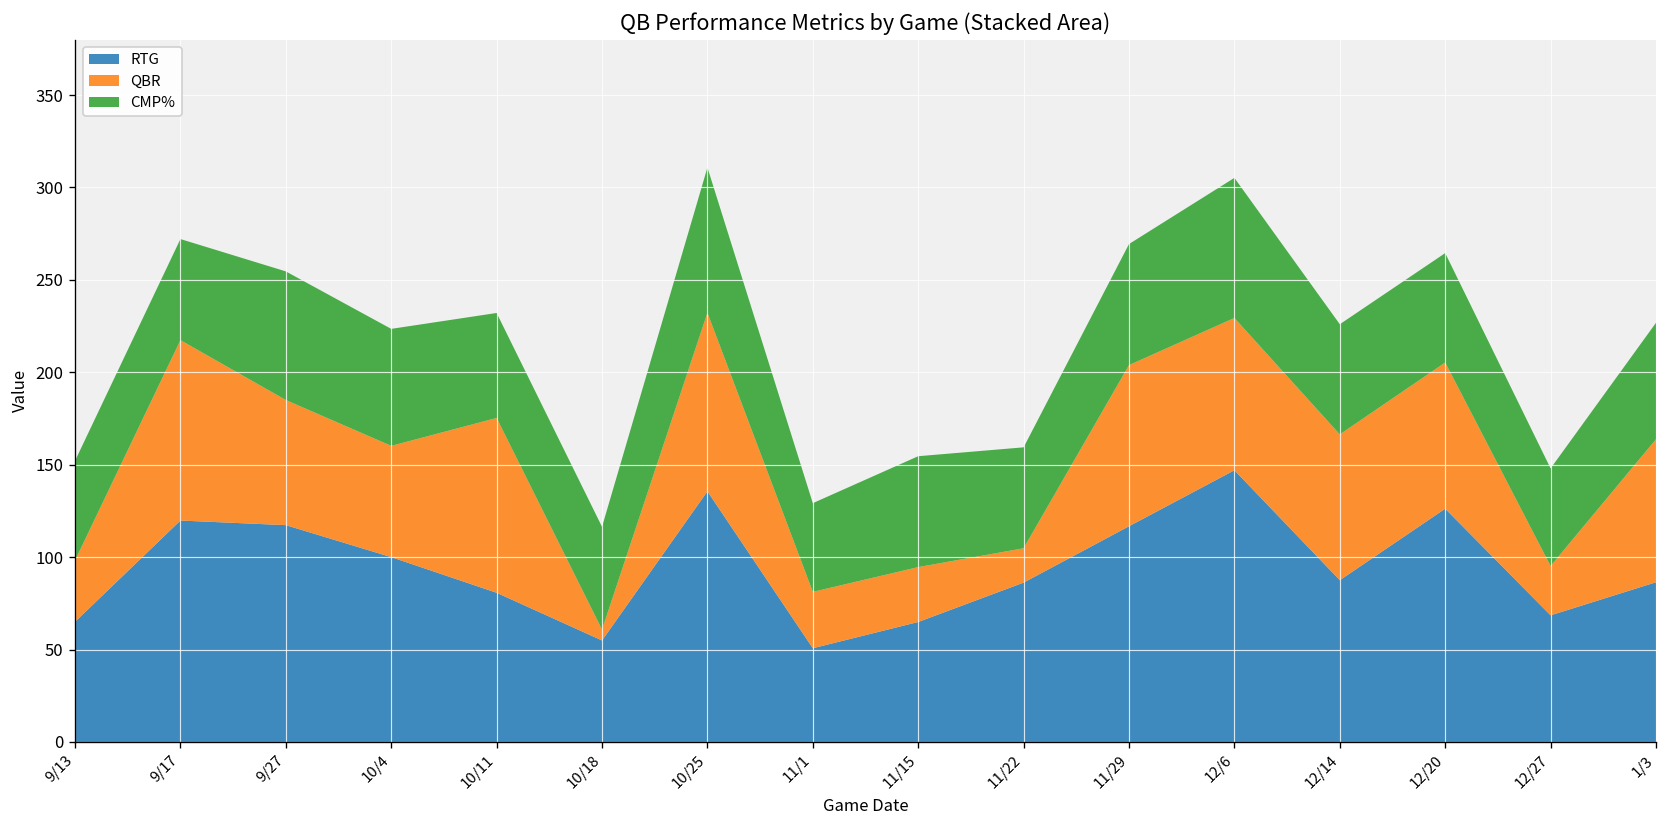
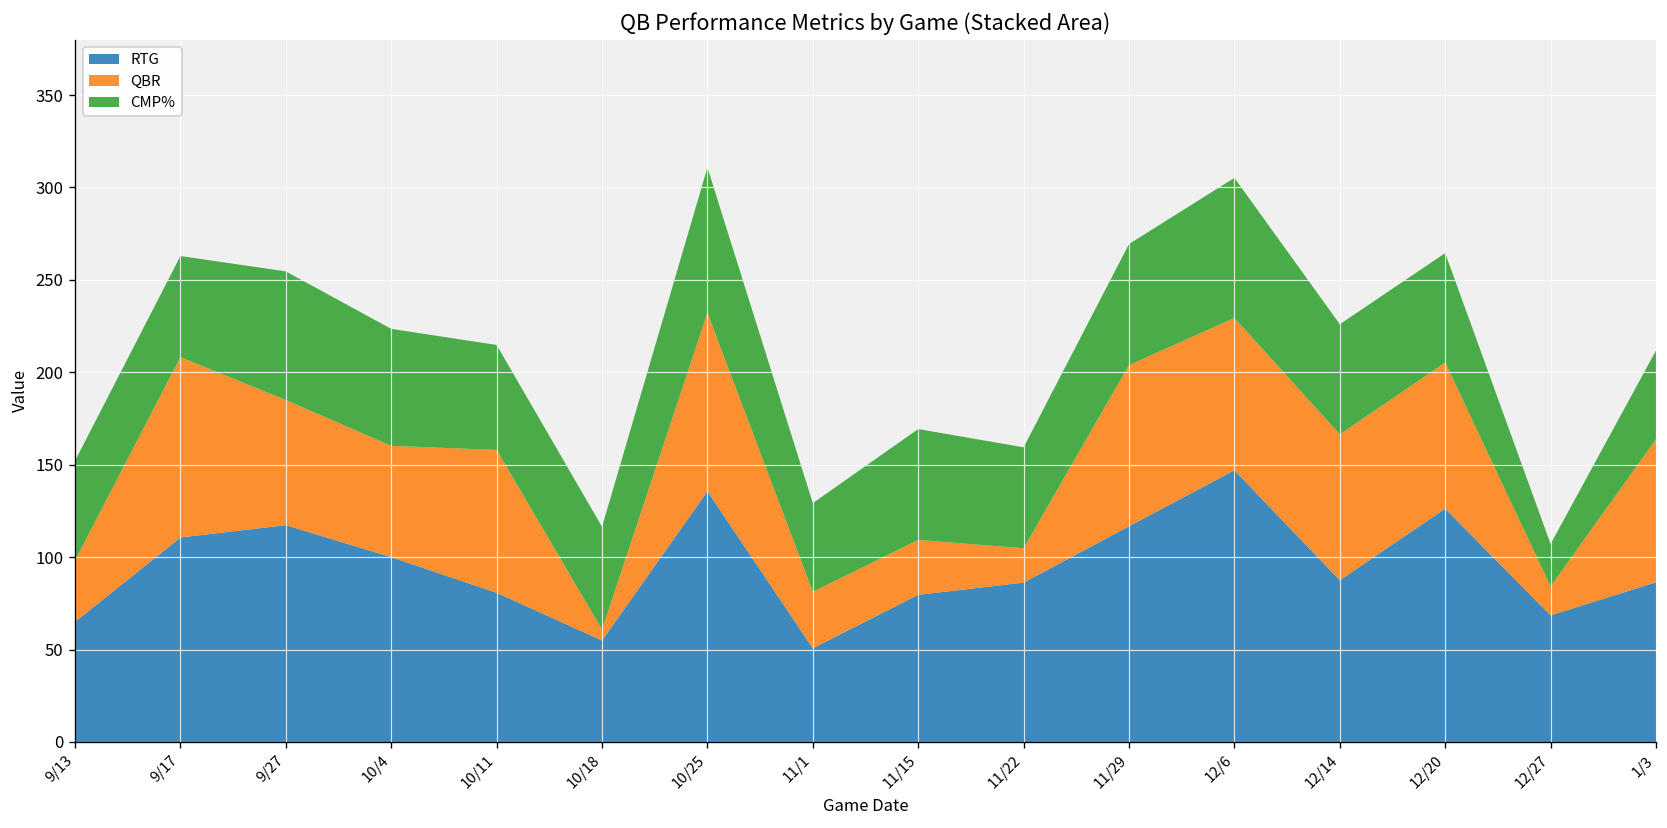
RTG, 9/17: 120 -> 111
QBR, 10/11: 95 -> 77
RTG, 11/15: 65 -> 80
QBR, 12/27: 27 -> 16
CMP%, 12/27: 53 -> 23
CMP%, 1/3: 63 -> 48
